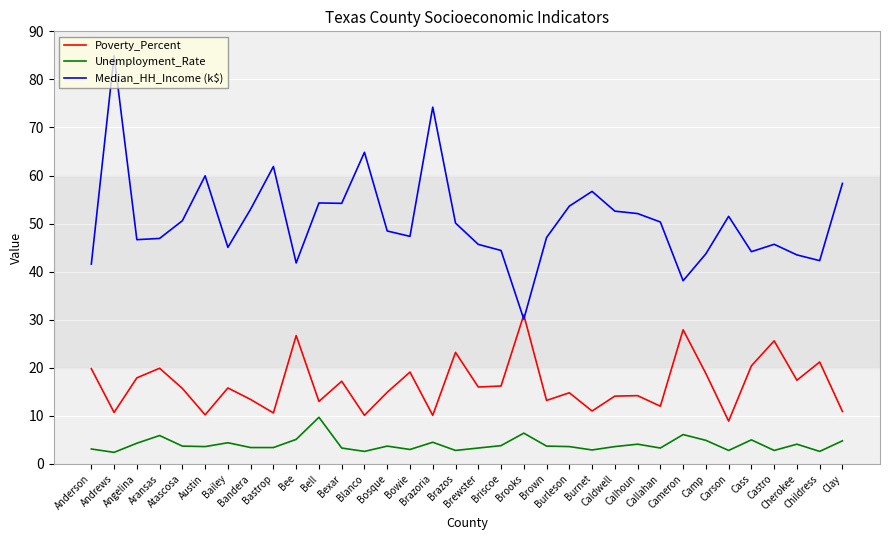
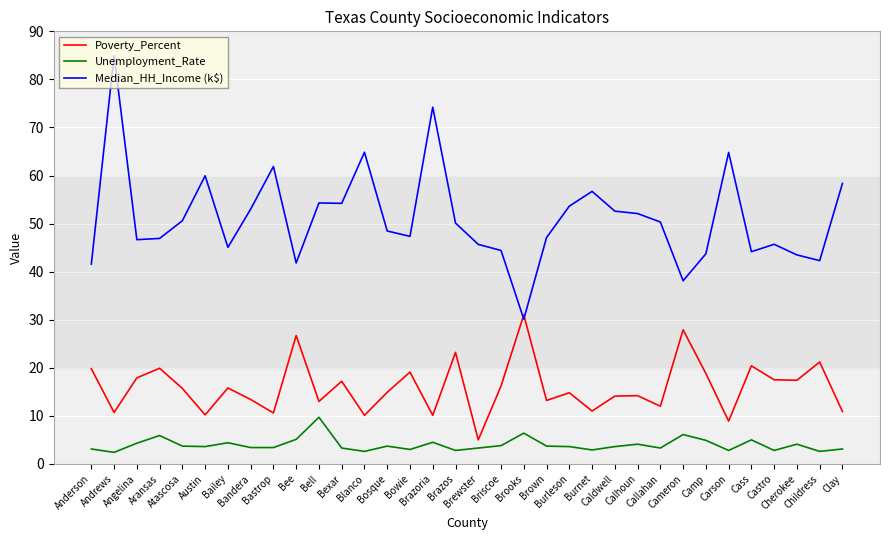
Poverty_Percent, Brewster: 16 -> 5
Median_HH_Income (k$), Carson: 52 -> 65
Poverty_Percent, Castro: 26 -> 18
Unemployment_Rate, Clay: 5 -> 3
